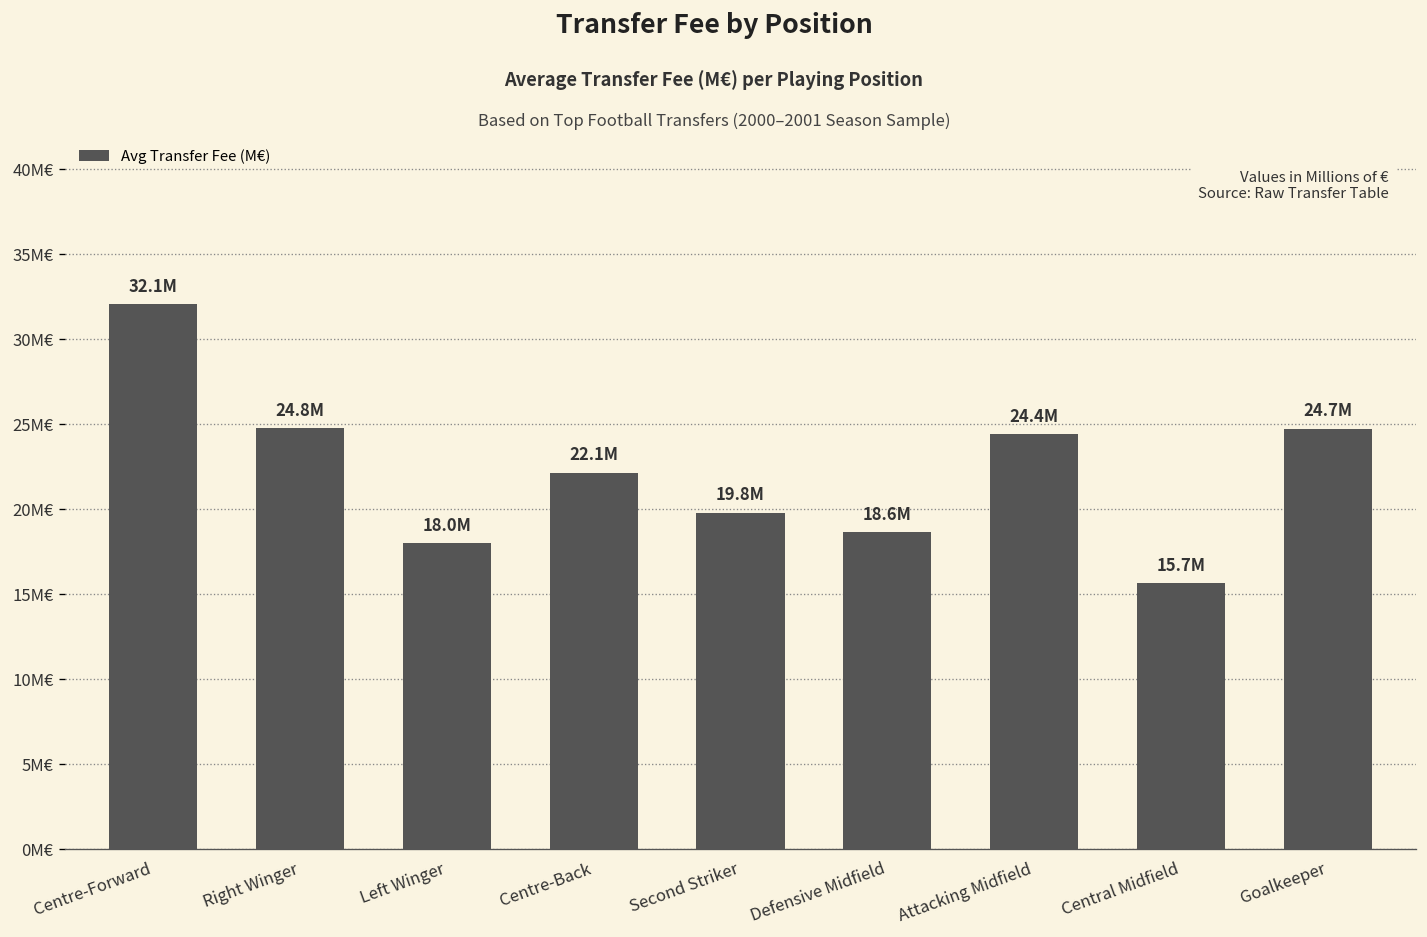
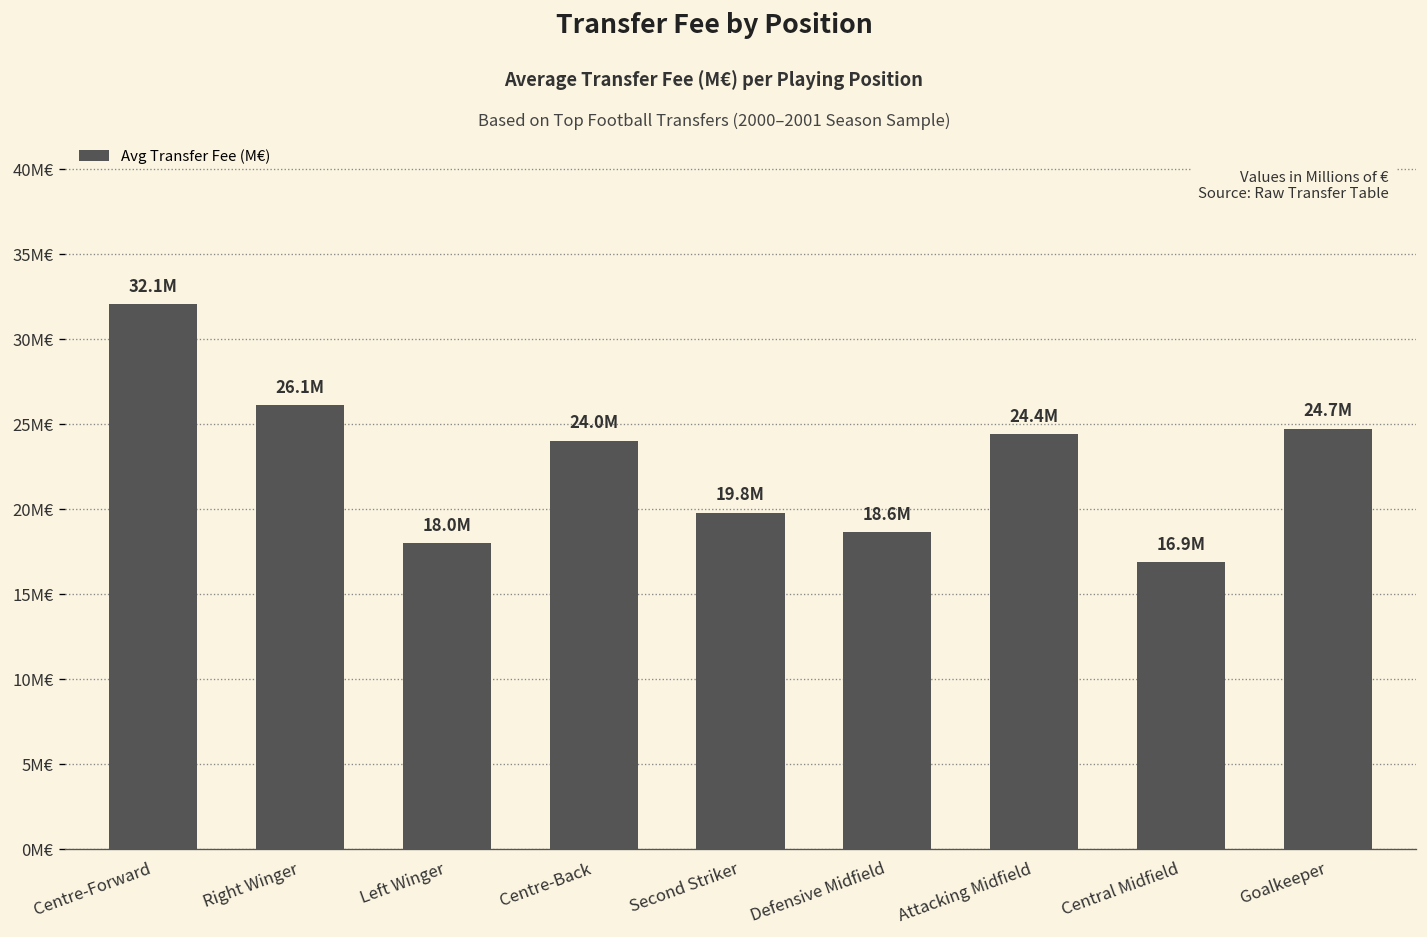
Right Winger: 24.8M -> 26.1M
Centre-Back: 22.1M -> 24.0M
Central Midfield: 15.7M -> 16.9M
